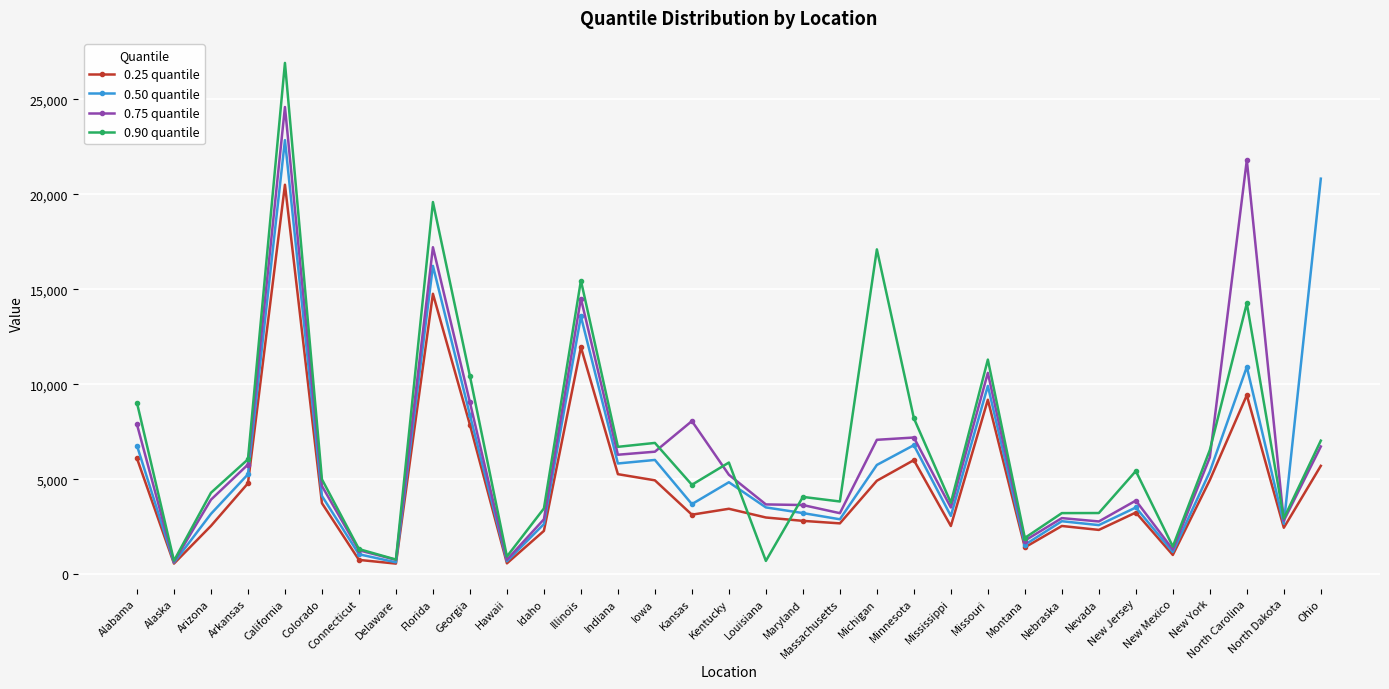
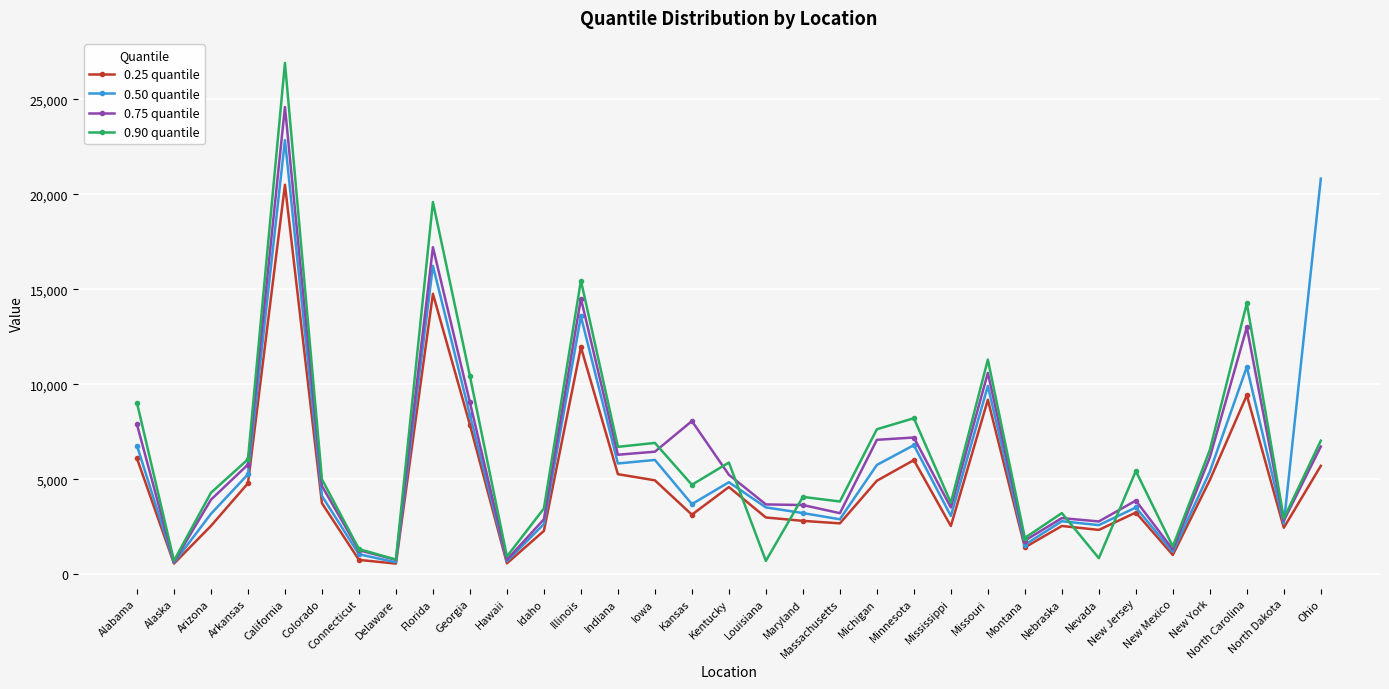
0.25 quantile, Kentucky: 3,500 -> 4,600
0.90 quantile, Michigan: 17,100 -> 7,600
0.90 quantile, Nevada: 3,200 -> 900
0.75 quantile, North Carolina: 21,800 -> 13,000
